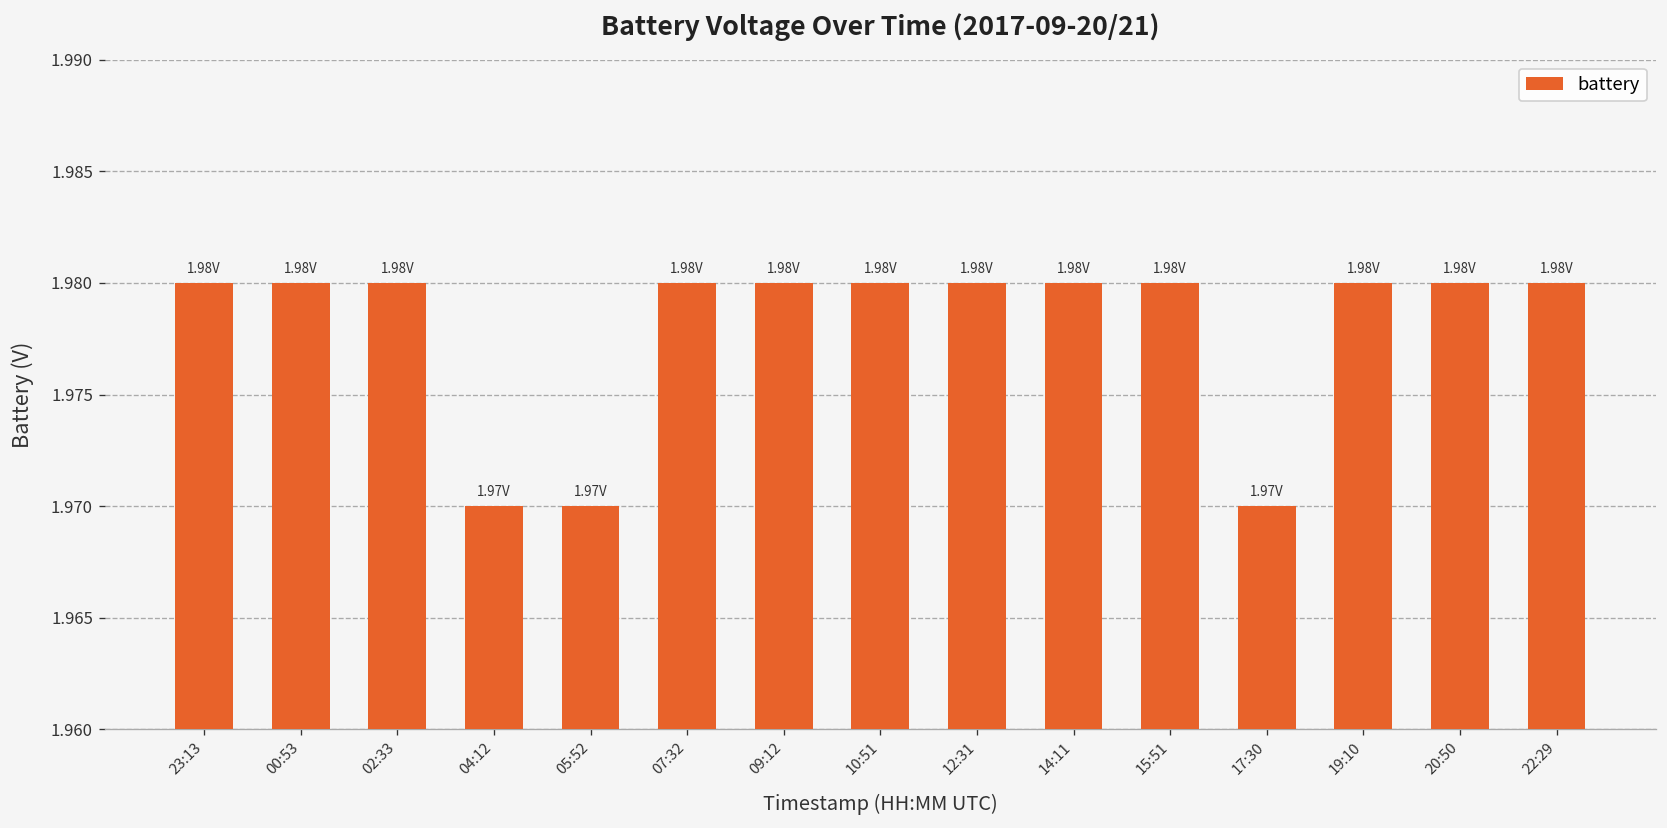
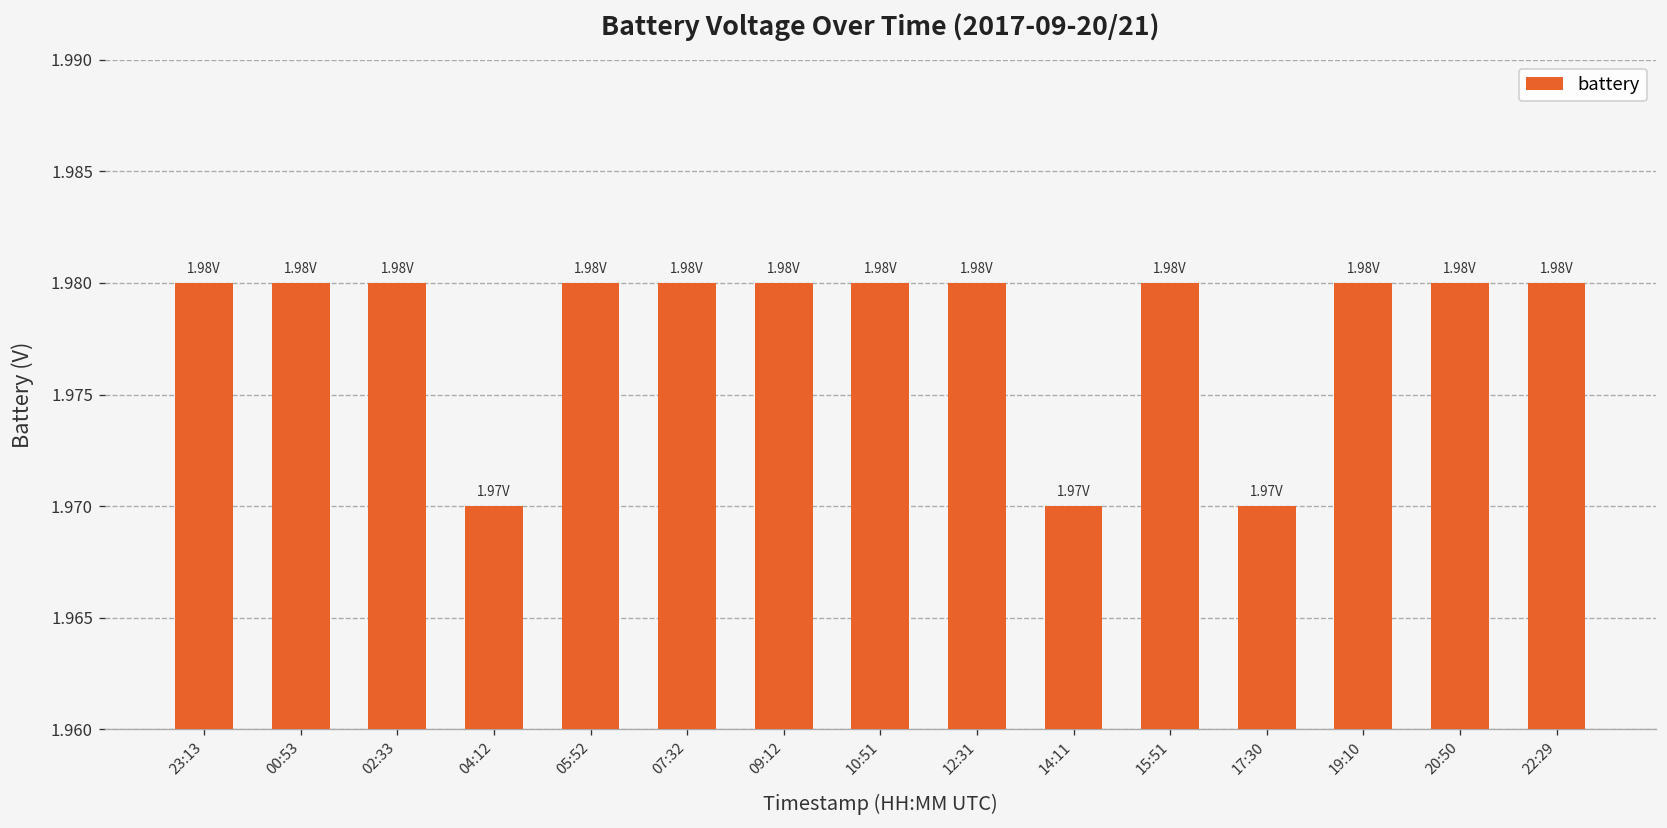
05:52: 1.97V -> 1.98V
14:11: 1.98V -> 1.97V
